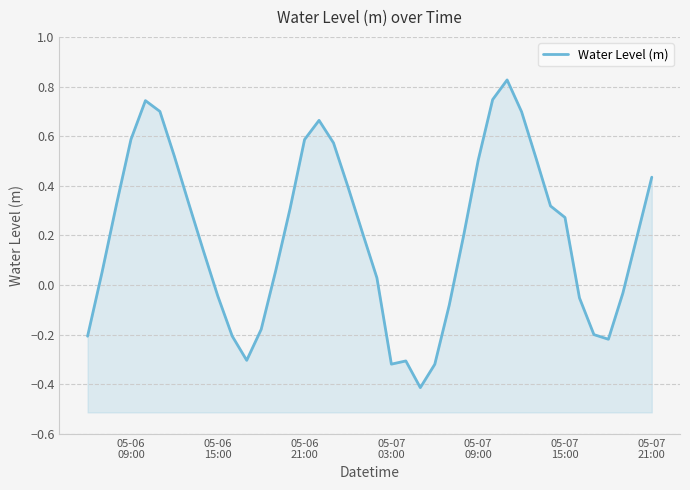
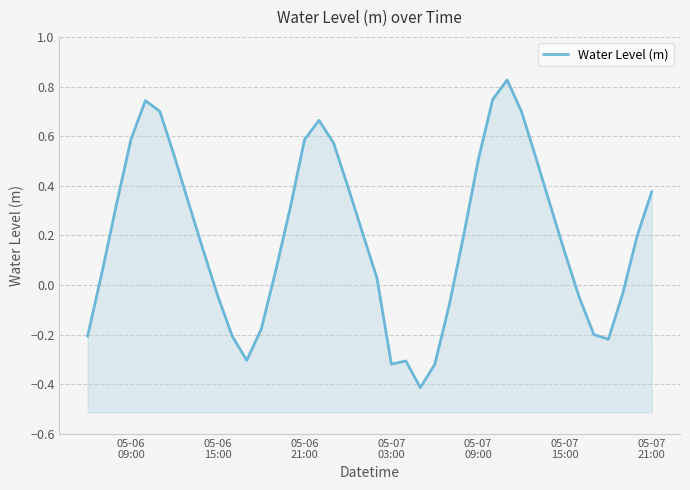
05-07 15:00: 0.27 -> 0.13
05-07 21:00: 0.43 -> 0.38
